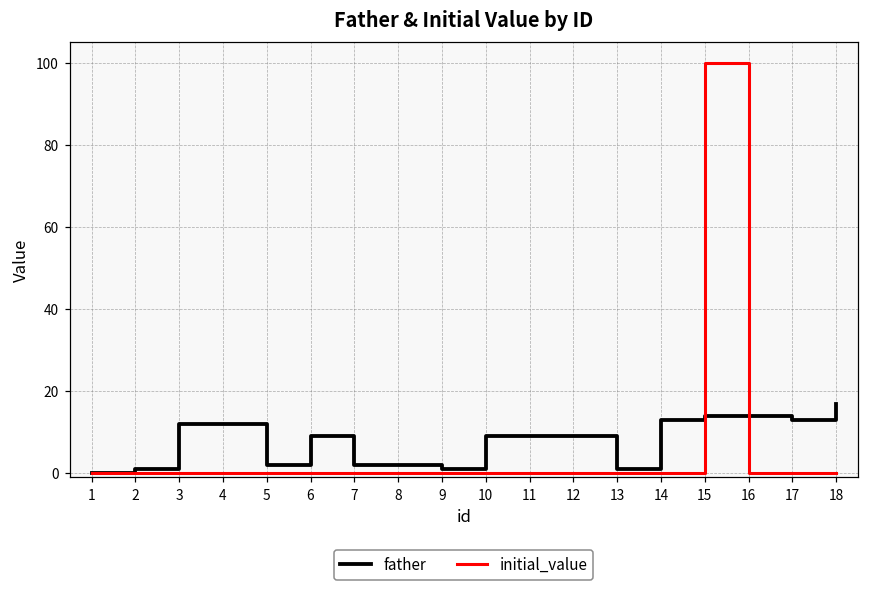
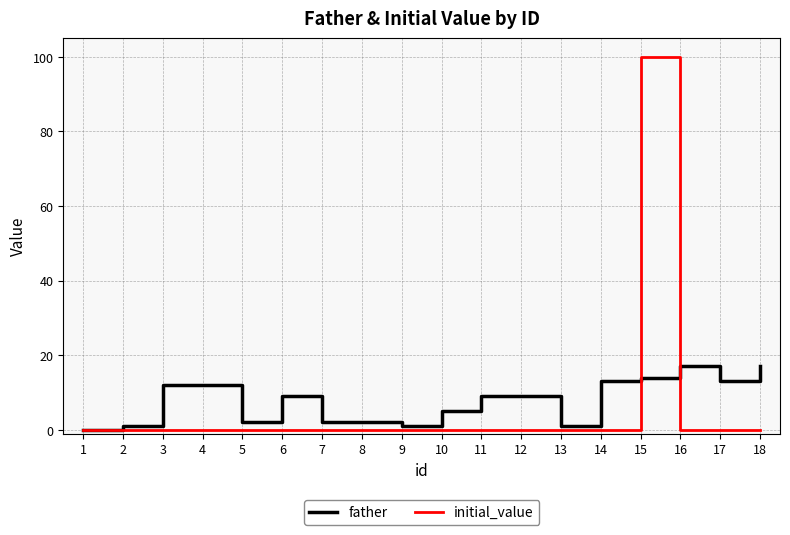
father, 10: 9 -> 5
father, 16: 14 -> 17
